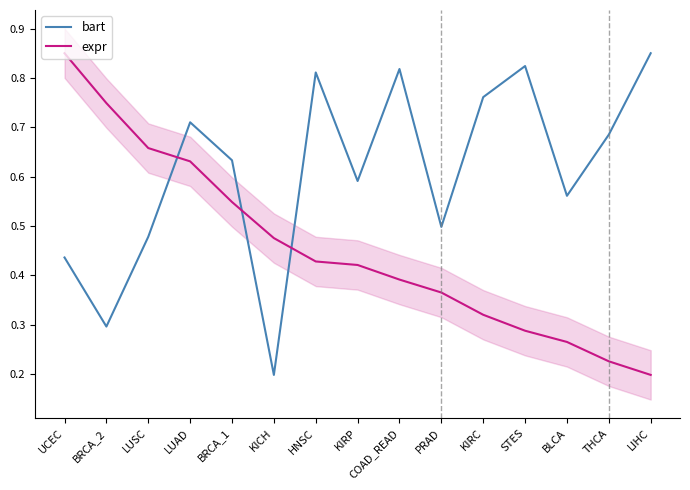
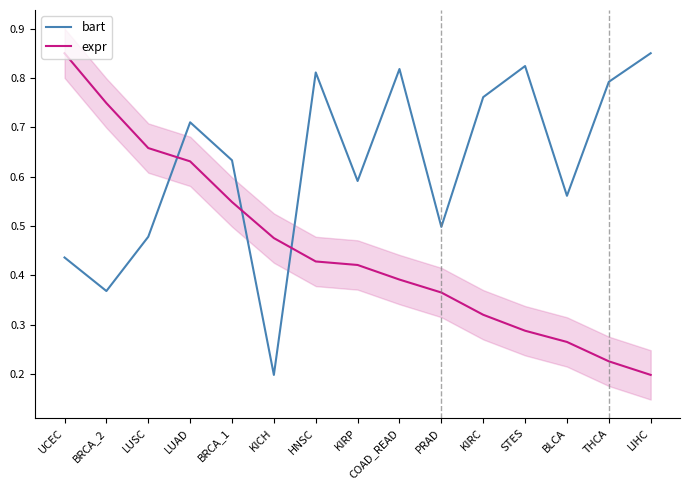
bart, BRCA_2: 0.30 -> 0.37
bart, THCA: 0.69 -> 0.79
